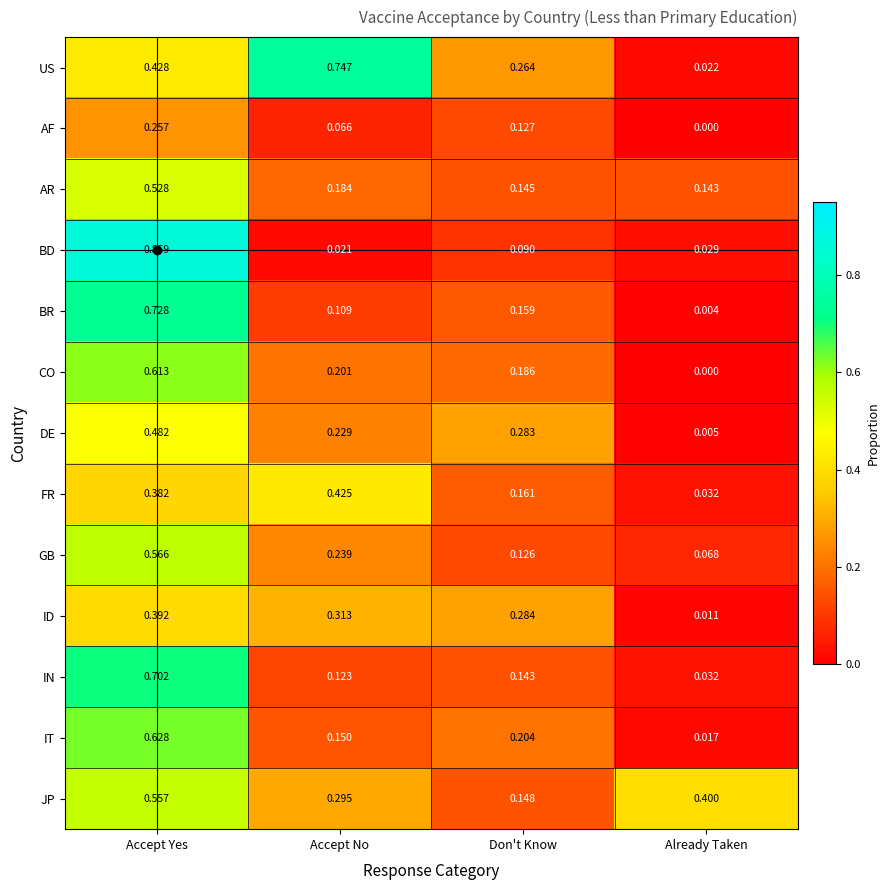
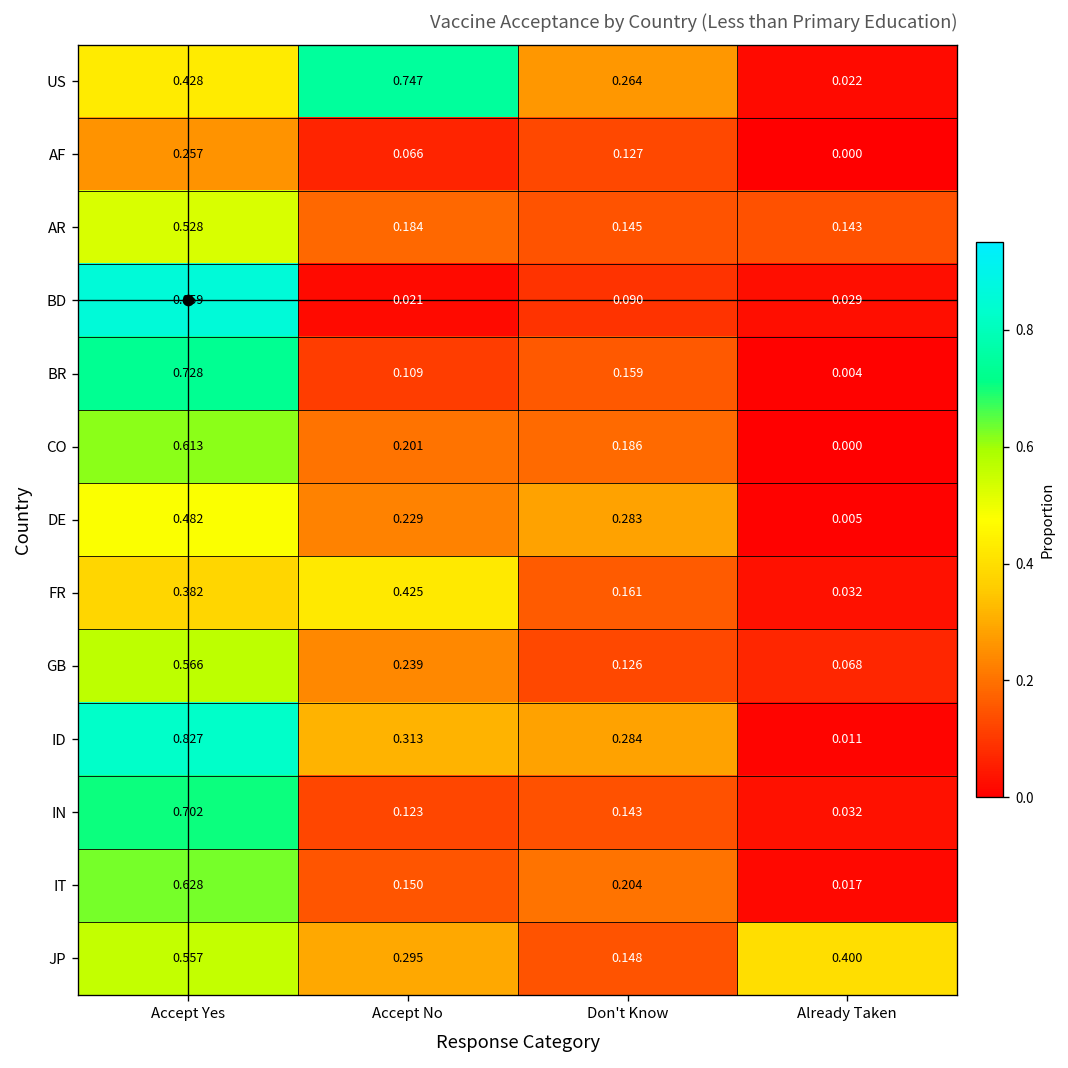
ID, Accept Yes: 0.392 -> 0.827
